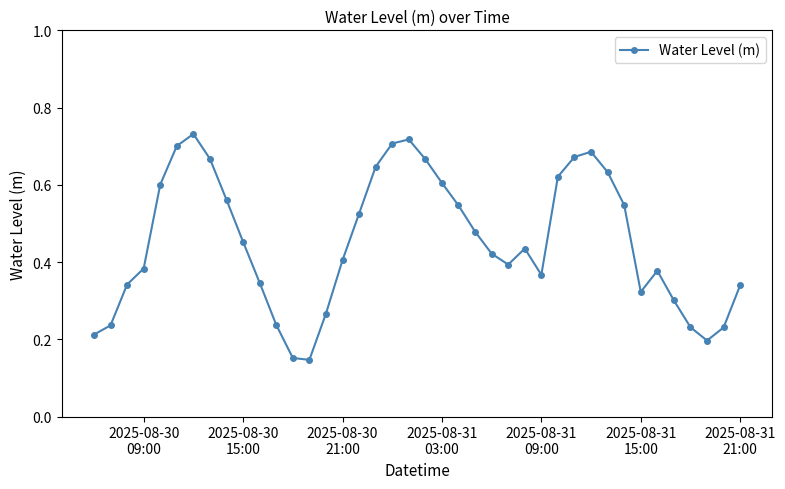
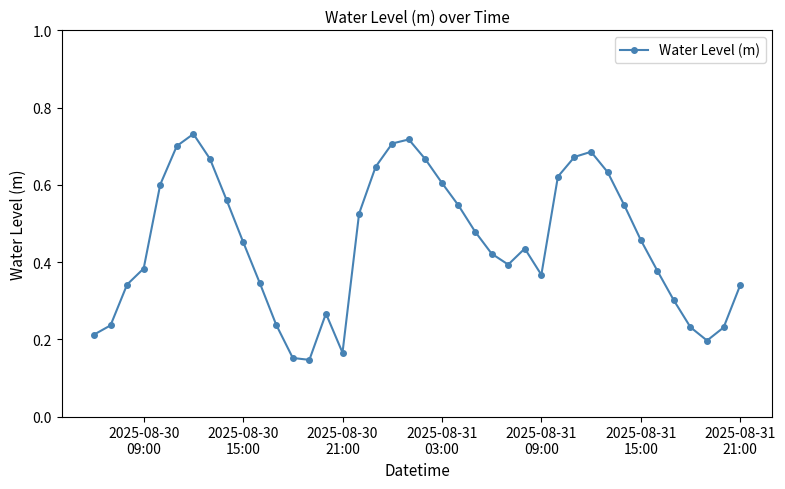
2025-08-30 21:00: 0.40 -> 0.17
2025-08-31 15:00: 0.32 -> 0.46
